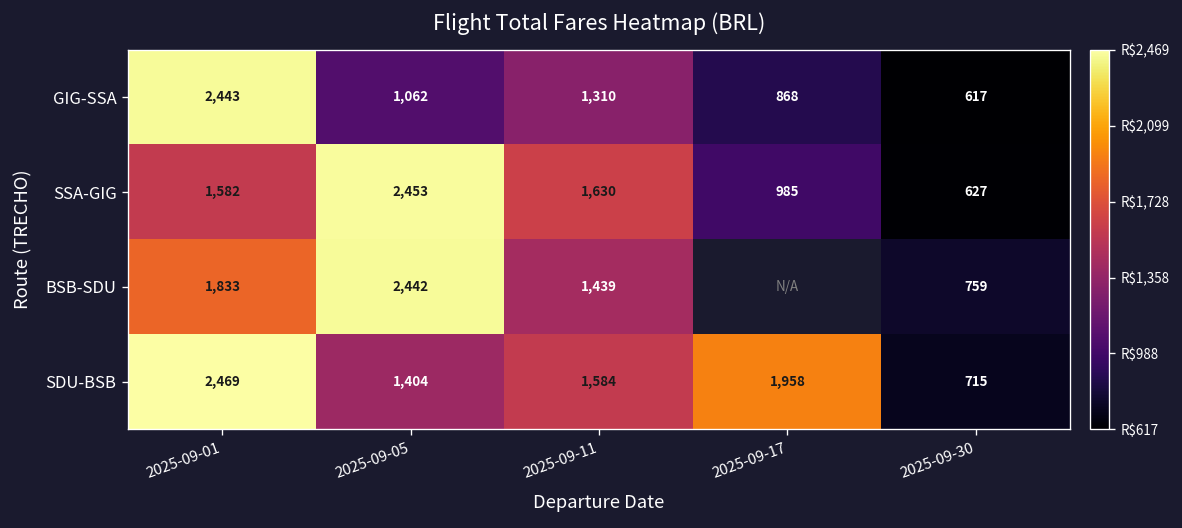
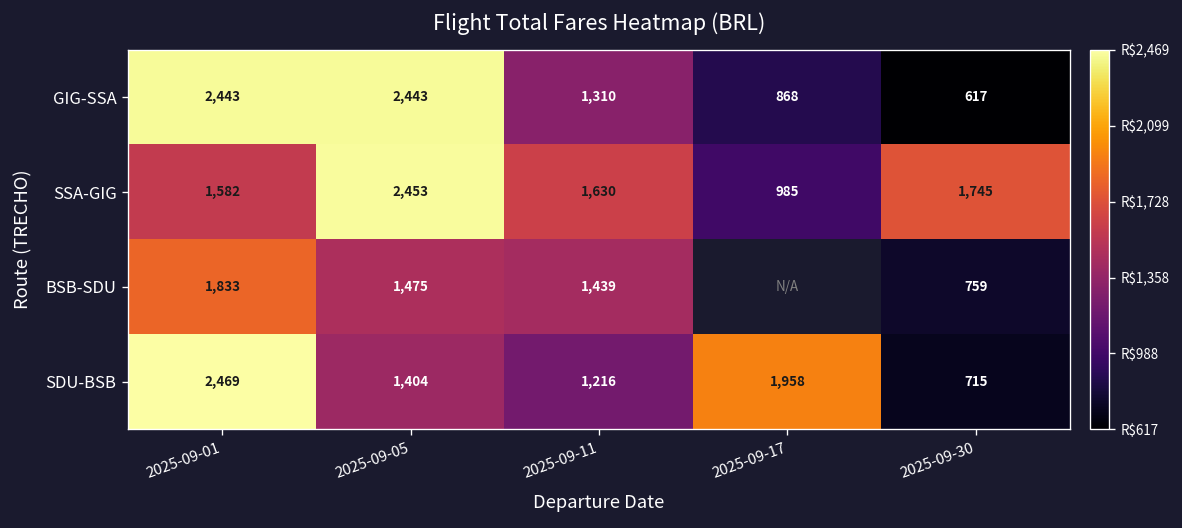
GIG-SSA, 2025-09-05: 1,062 -> 2,443
SSA-GIG, 2025-09-30: 627 -> 1,745
BSB-SDU, 2025-09-05: 2,442 -> 1,475
SDU-BSB, 2025-09-11: 1,584 -> 1,216
